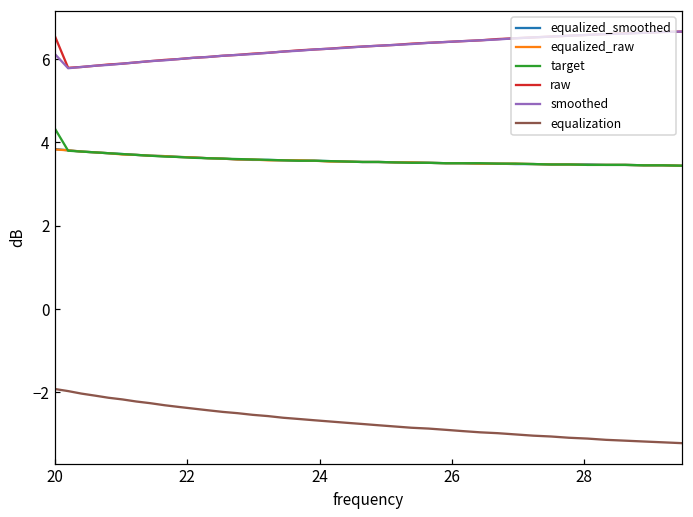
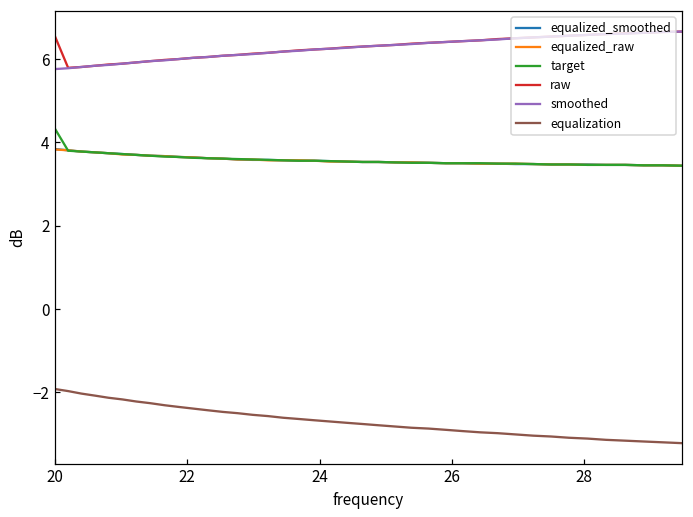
smoothed, 20: 6.1 -> 5.8
